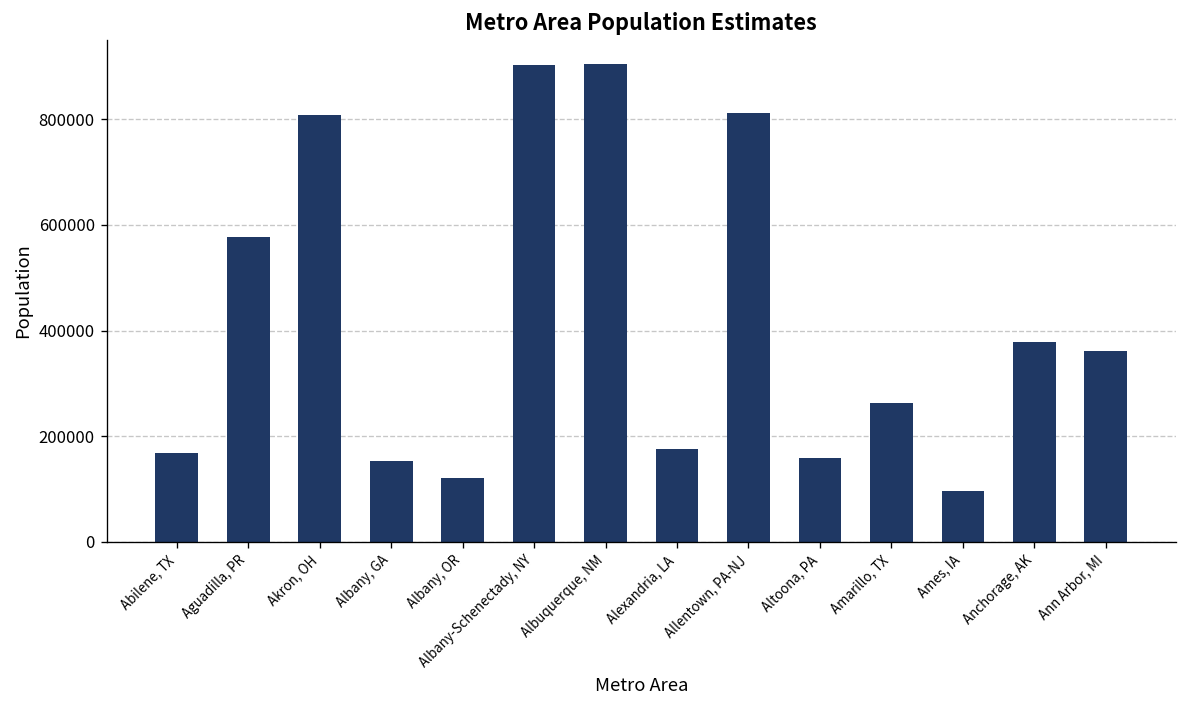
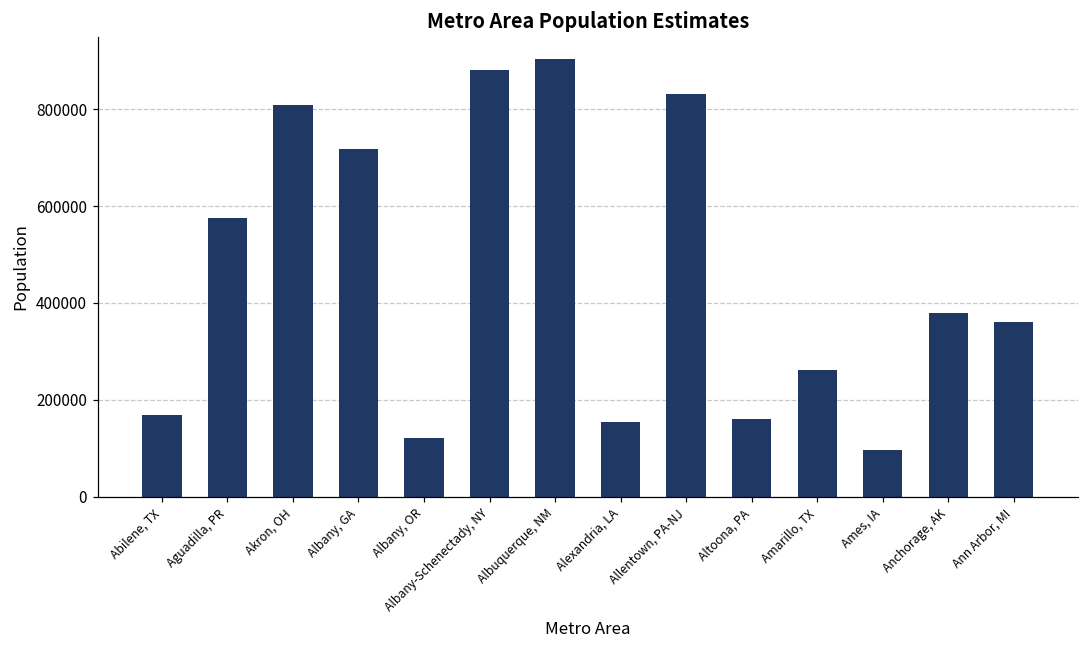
Albany, GA: 150000 -> 720000
Albany-Schenectady, NY: 900000 -> 880000
Alexandria, LA: 170000 -> 150000
Allentown, PA-NJ: 810000 -> 830000
